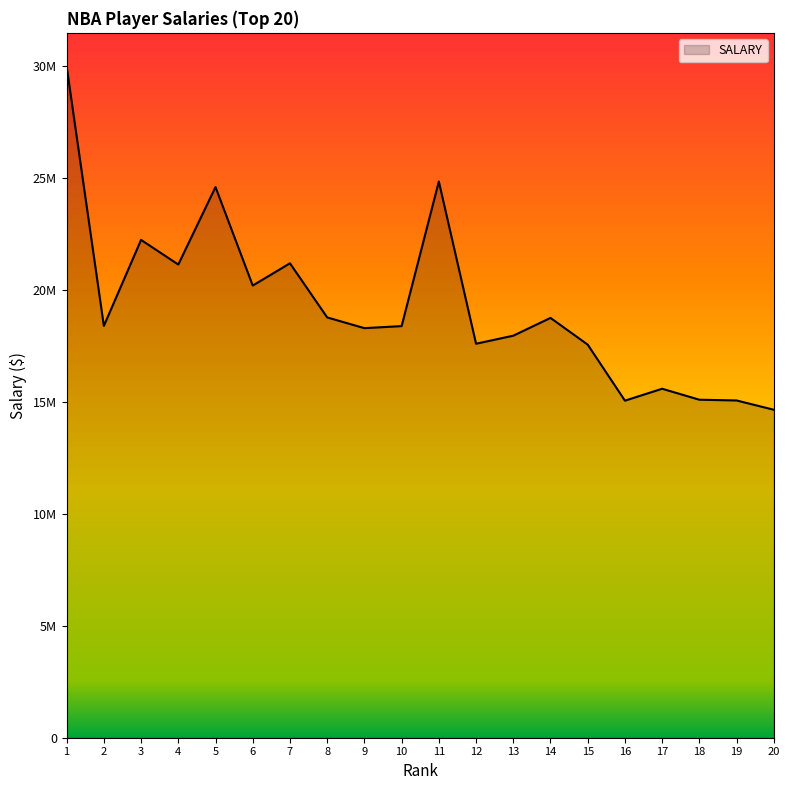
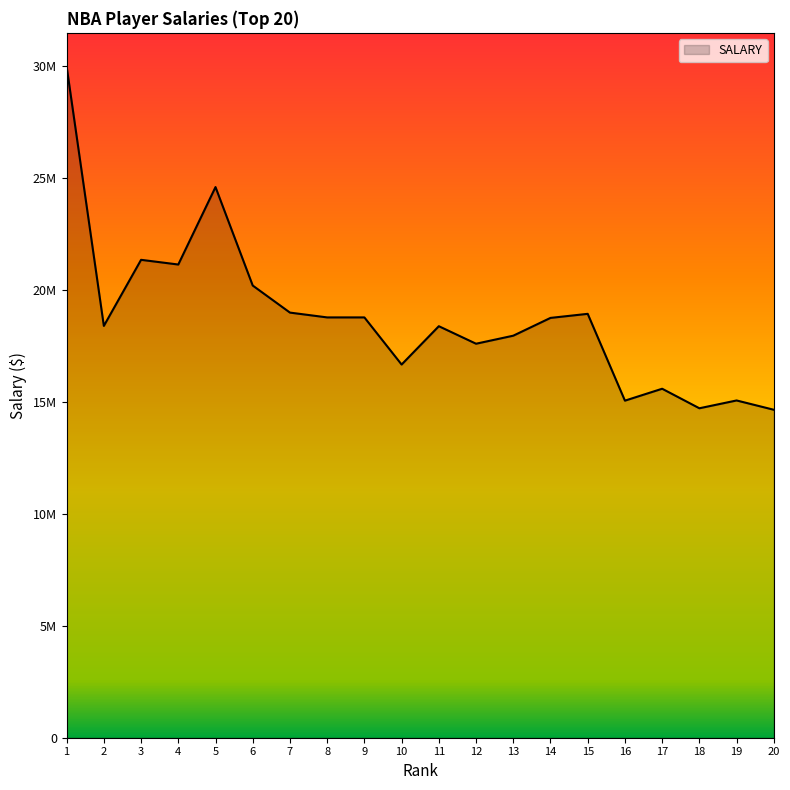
3: 22600000 -> 21700000
7: 21500000 -> 19300000
9: 18600000 -> 19100000
10: 18700000 -> 16900000
11: 25200000 -> 18700000
15: 17800000 -> 19200000
18: 15300000 -> 14900000
